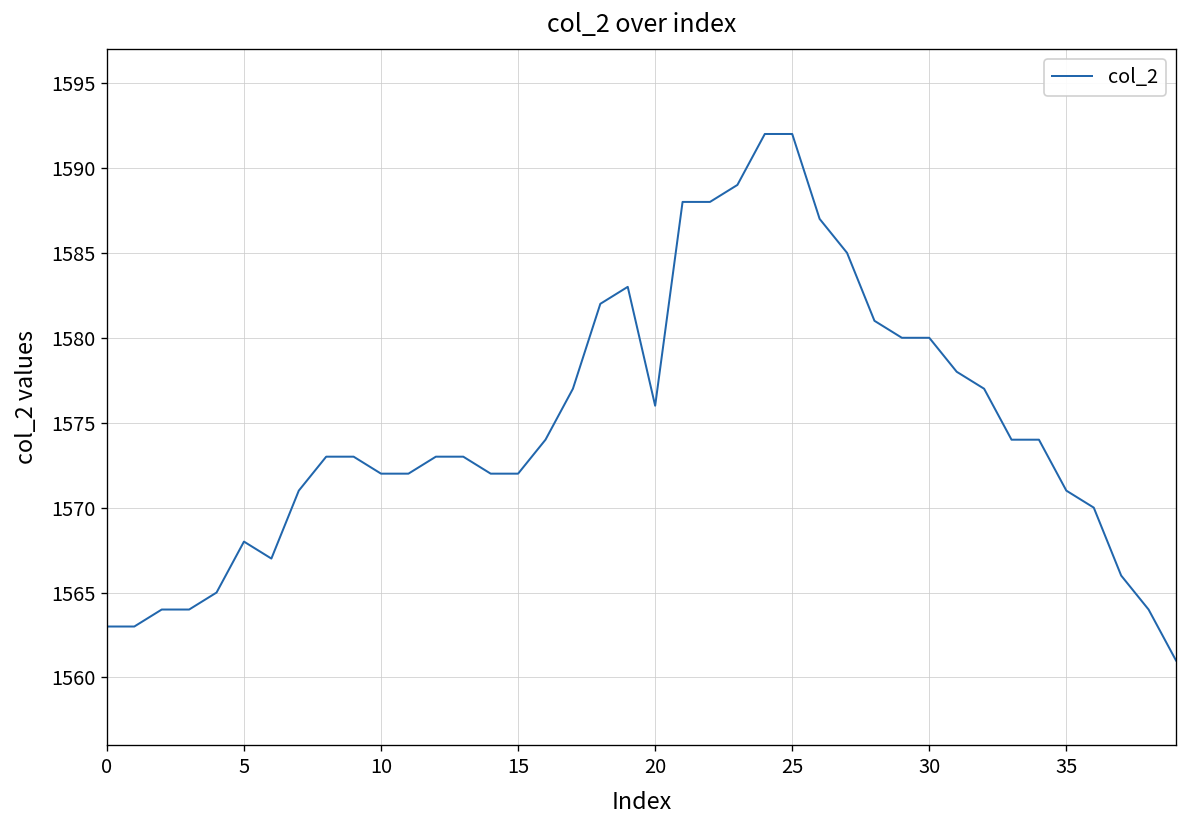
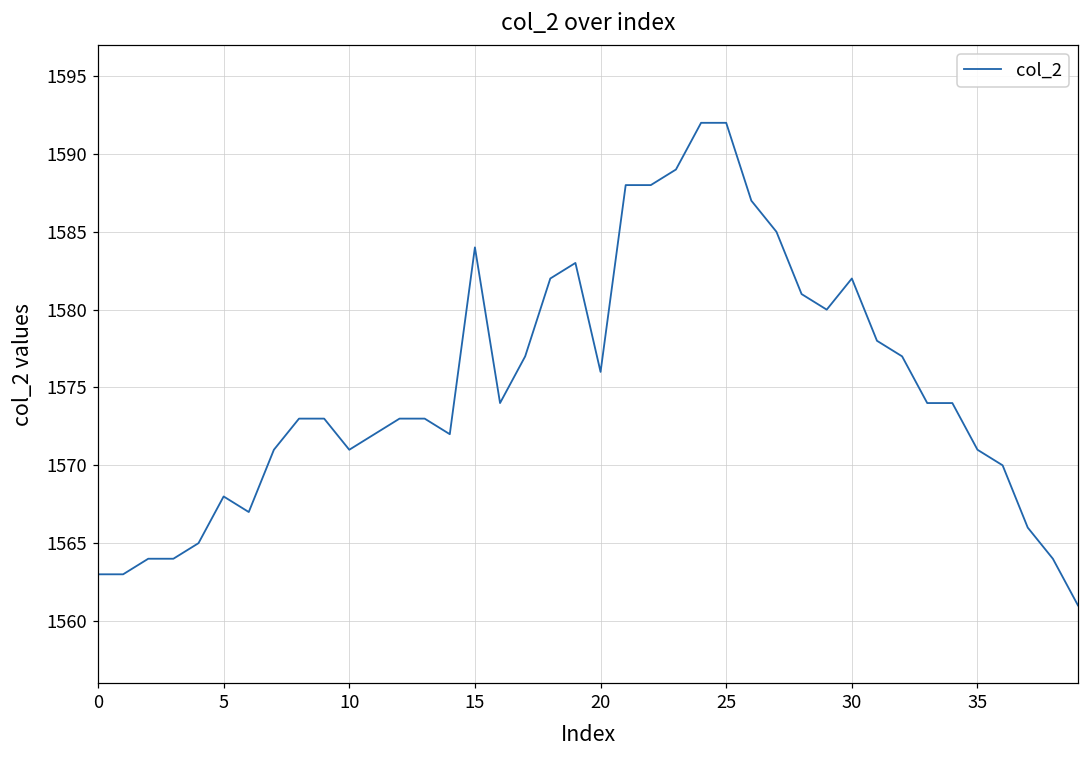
10: 1572 -> 1571
15: 1572 -> 1584
30: 1580 -> 1582
